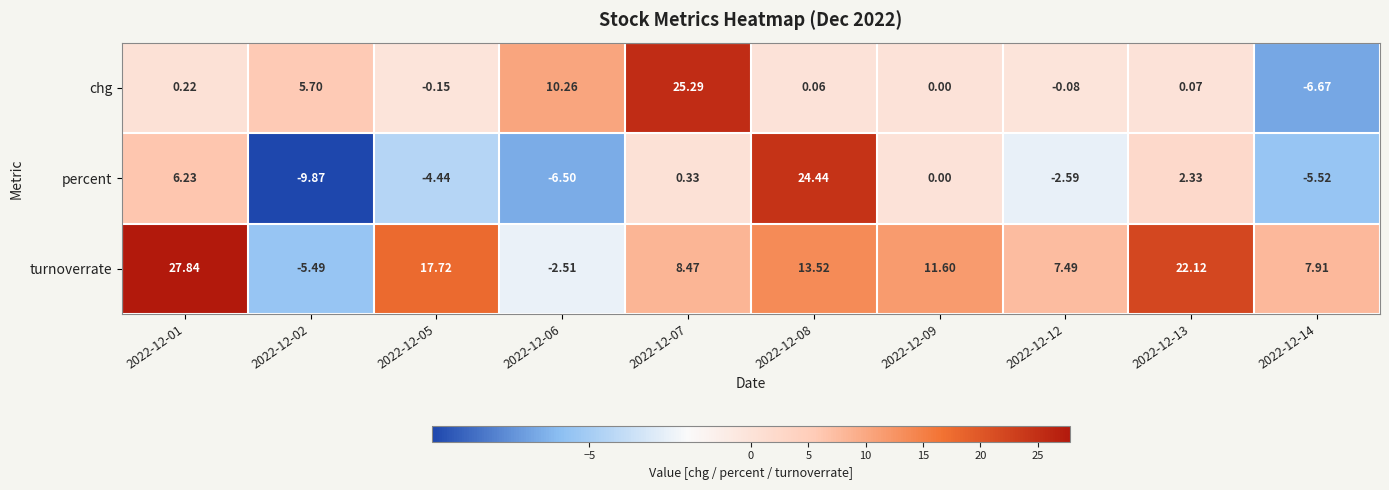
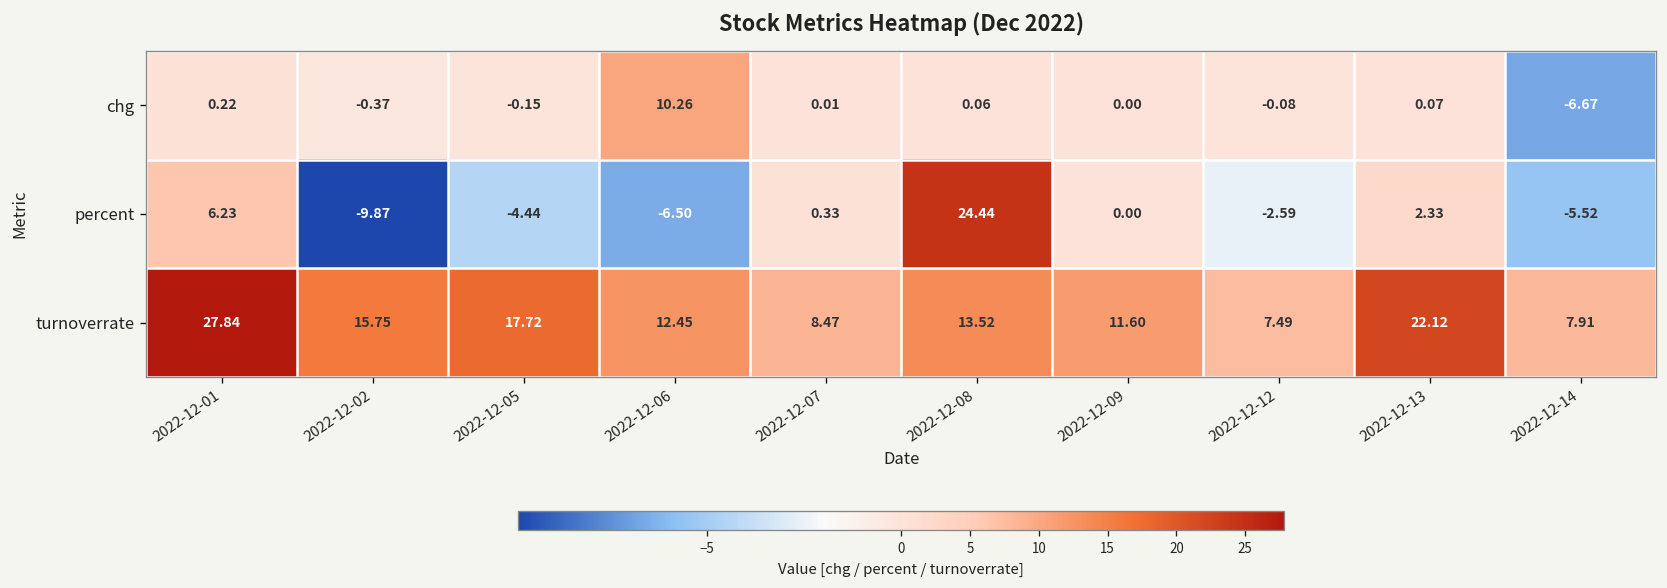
chg, 2022-12-02: 5.70 -> -0.37
chg, 2022-12-07: 25.29 -> 0.01
turnoverrate, 2022-12-02: -5.49 -> 15.75
turnoverrate, 2022-12-06: -2.51 -> 12.45
